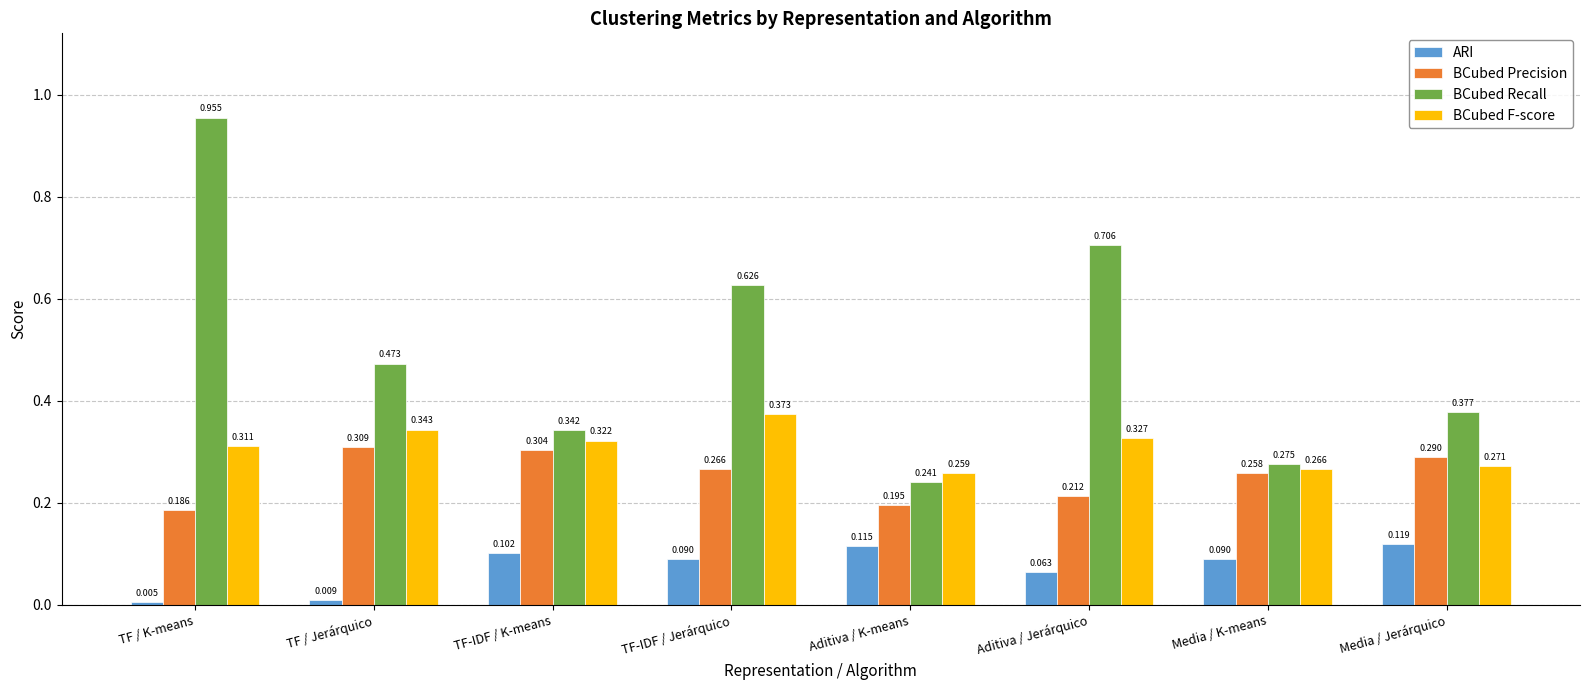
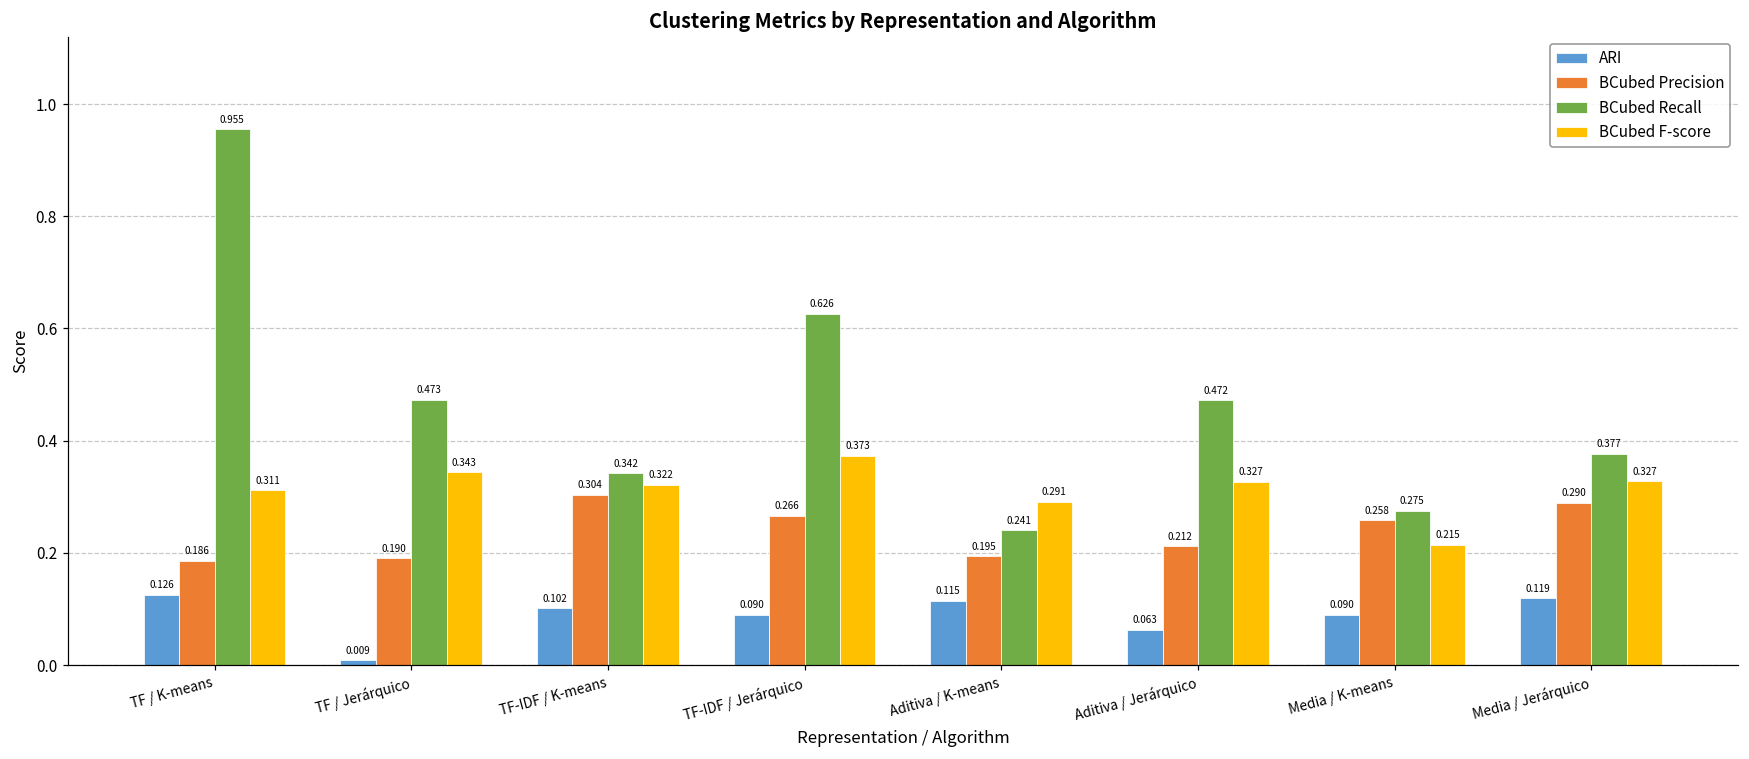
ARI, TF / K-means: 0.005 -> 0.126
BCubed Precision, TF / Jerárquico: 0.309 -> 0.190
BCubed F-score, Aditiva / K-means: 0.259 -> 0.291
BCubed Recall, Aditiva / Jerárquico: 0.706 -> 0.472
BCubed F-score, Media / K-means: 0.266 -> 0.215
BCubed F-score, Media / Jerárquico: 0.271 -> 0.327
